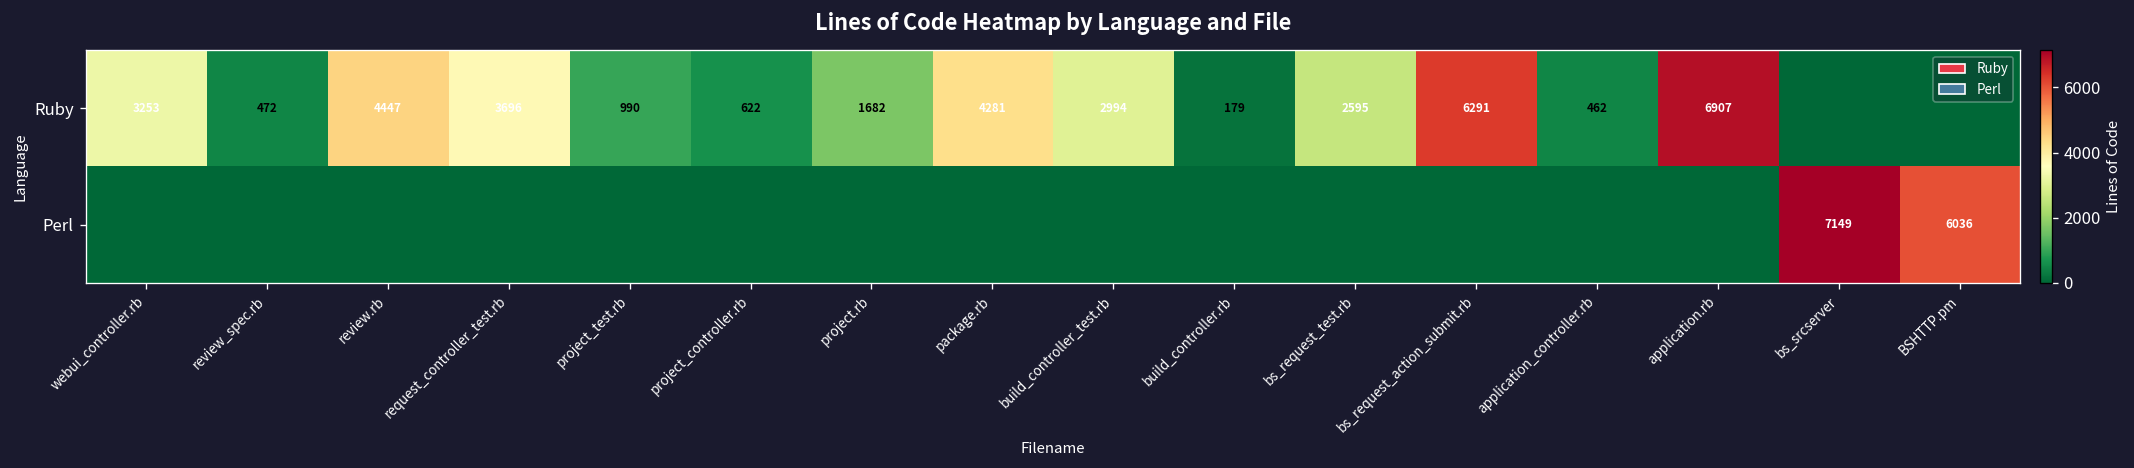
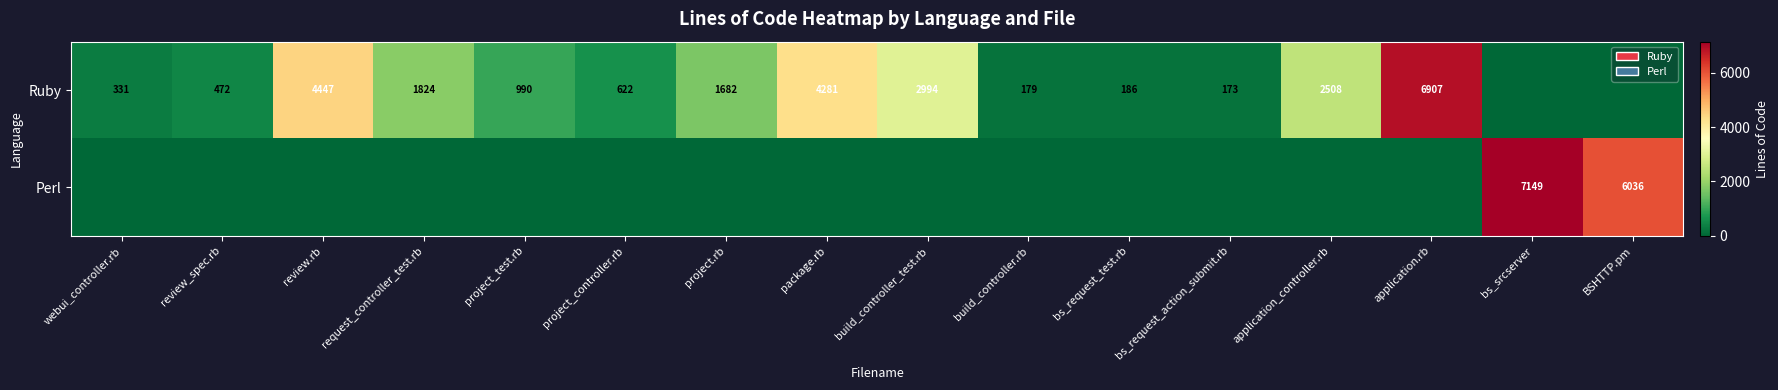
Ruby, webui_controller.rb: 3253 -> 331
Ruby, request_controller_test.rb: 3696 -> 1824
Ruby, bs_request_test.rb: 2595 -> 186
Ruby, bs_request_action_submit.rb: 6291 -> 173
Ruby, application_controller.rb: 462 -> 2508
